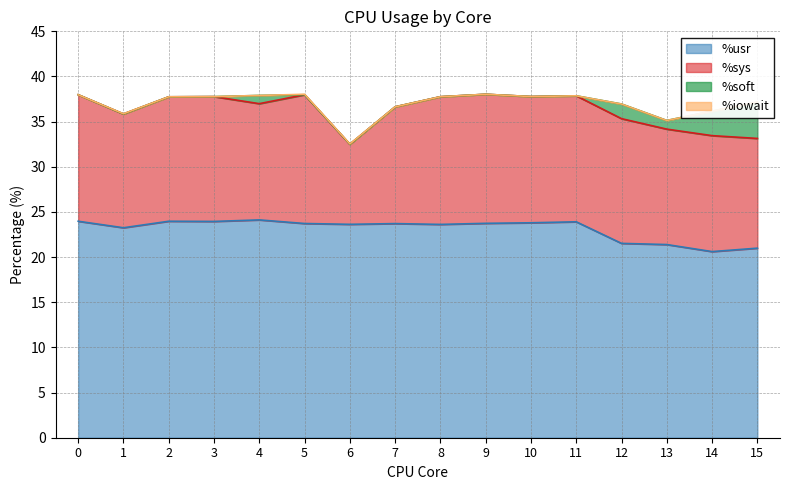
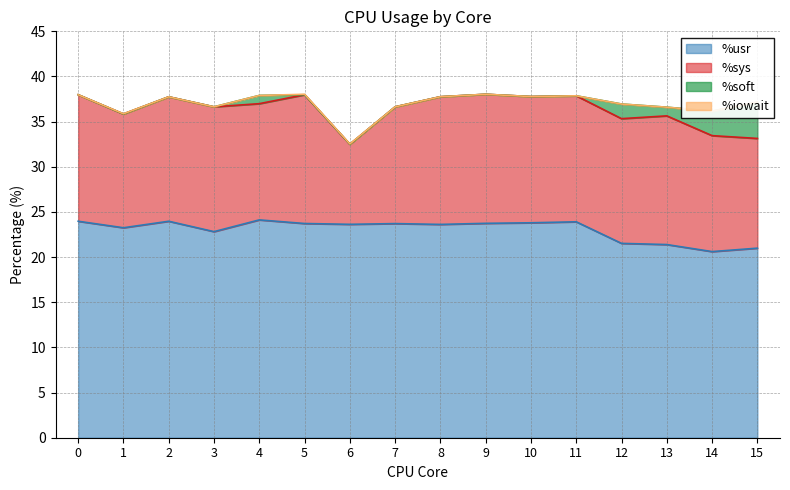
%usr, 3: 24 -> 23
%sys, 13: 13 -> 14
